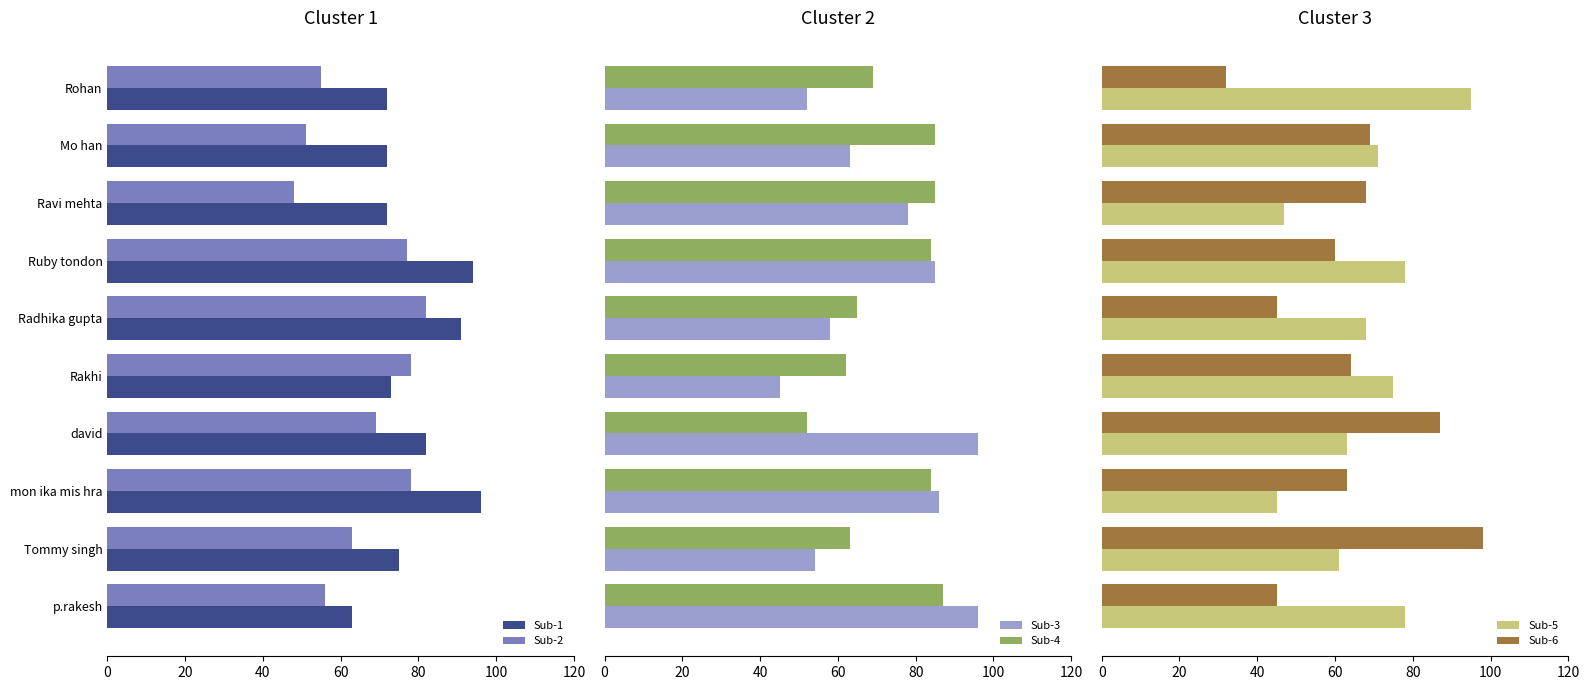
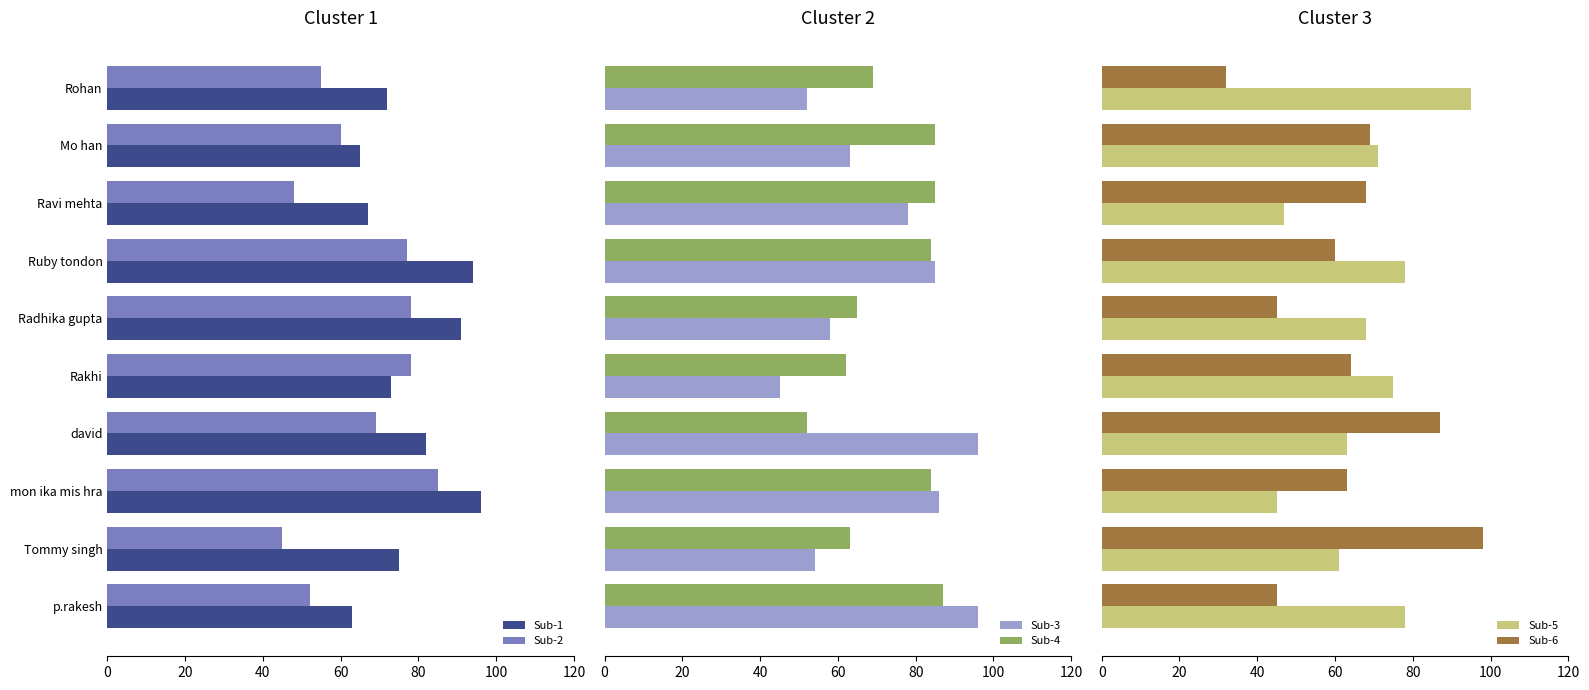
Cluster 1, Sub-2, Mo han: 51 -> 60
Cluster 1, Sub-1, Mo han: 72 -> 65
Cluster 1, Sub-1, Ravi mehta: 72 -> 67
Cluster 1, Sub-2, Radhika gupta: 82 -> 78
Cluster 1, Sub-2, mon ika mis hra: 78 -> 85
Cluster 1, Sub-2, Tommy singh: 63 -> 45
Cluster 1, Sub-2, p.rakesh: 56 -> 52
